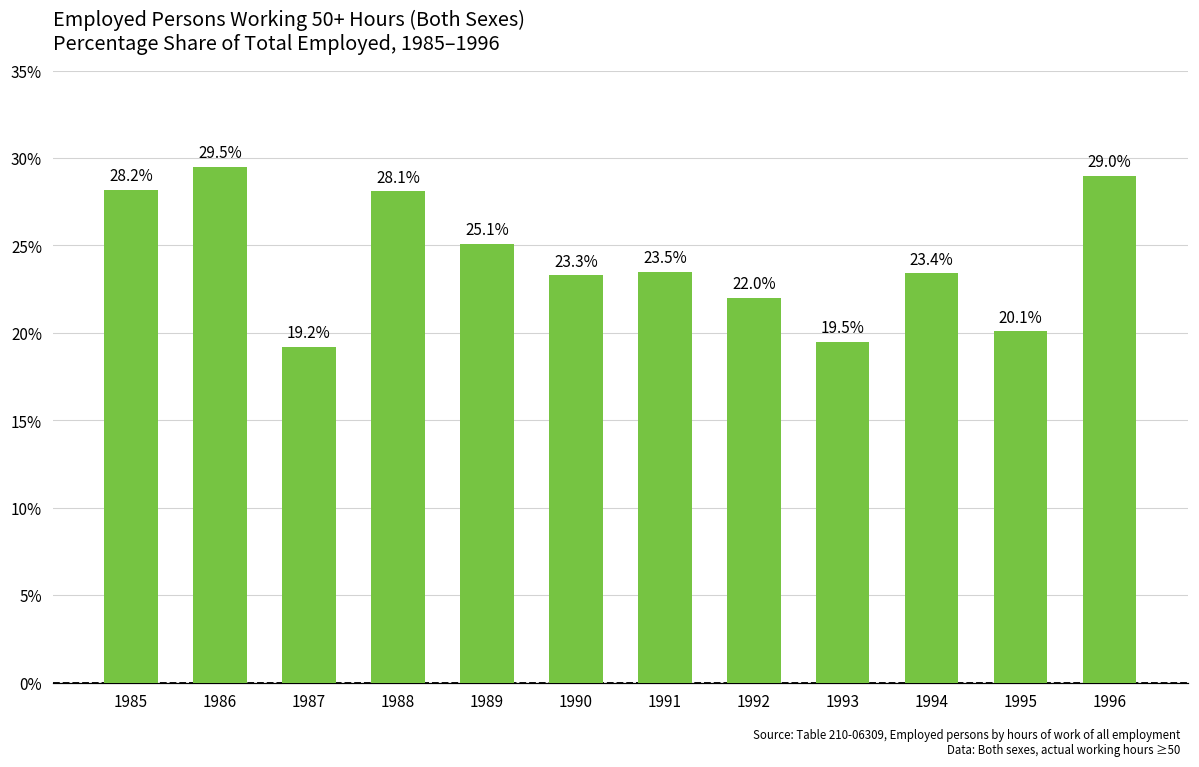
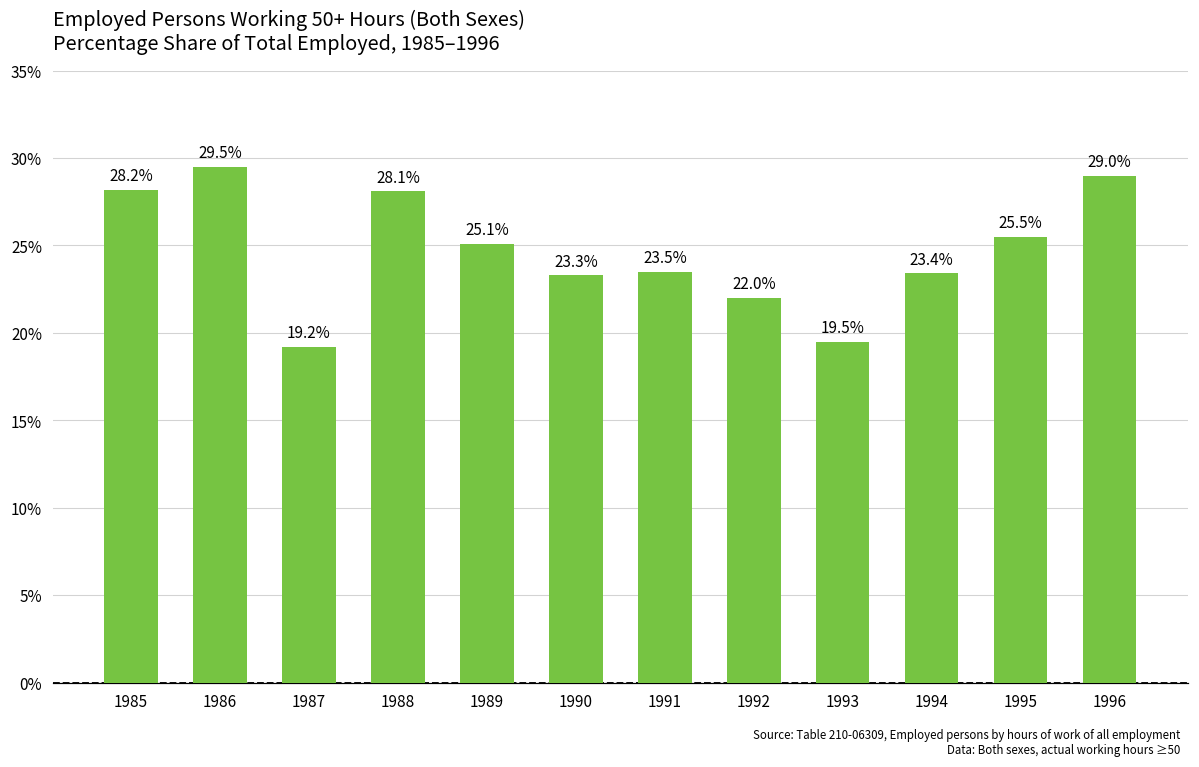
1995: 20.1% -> 25.5%
